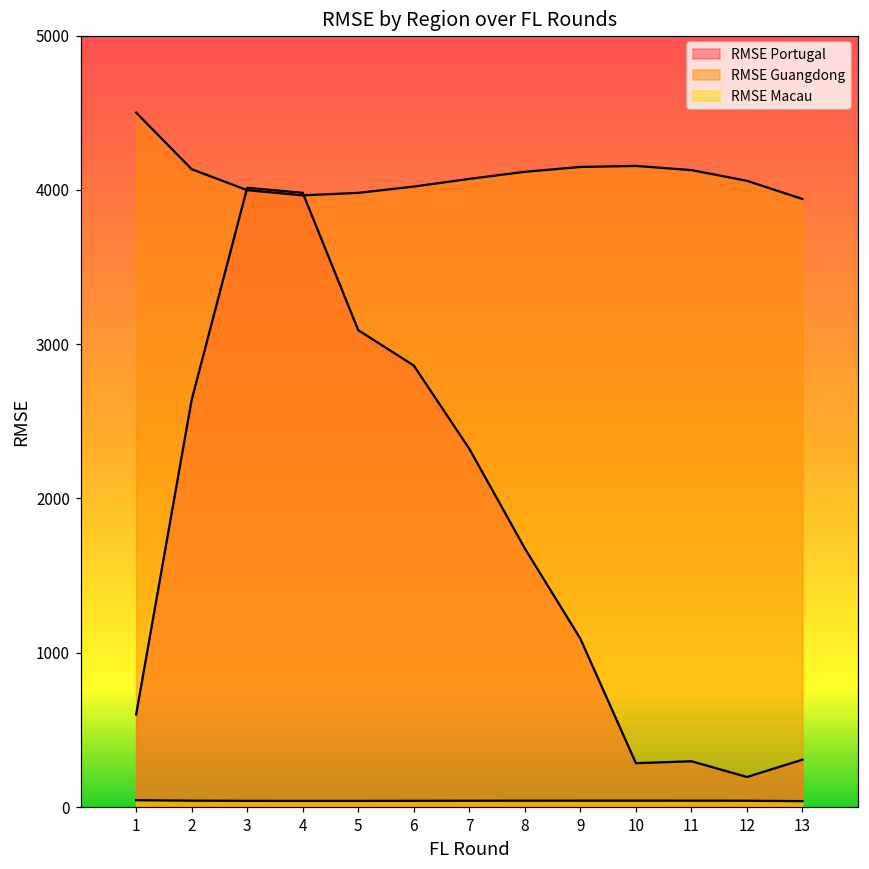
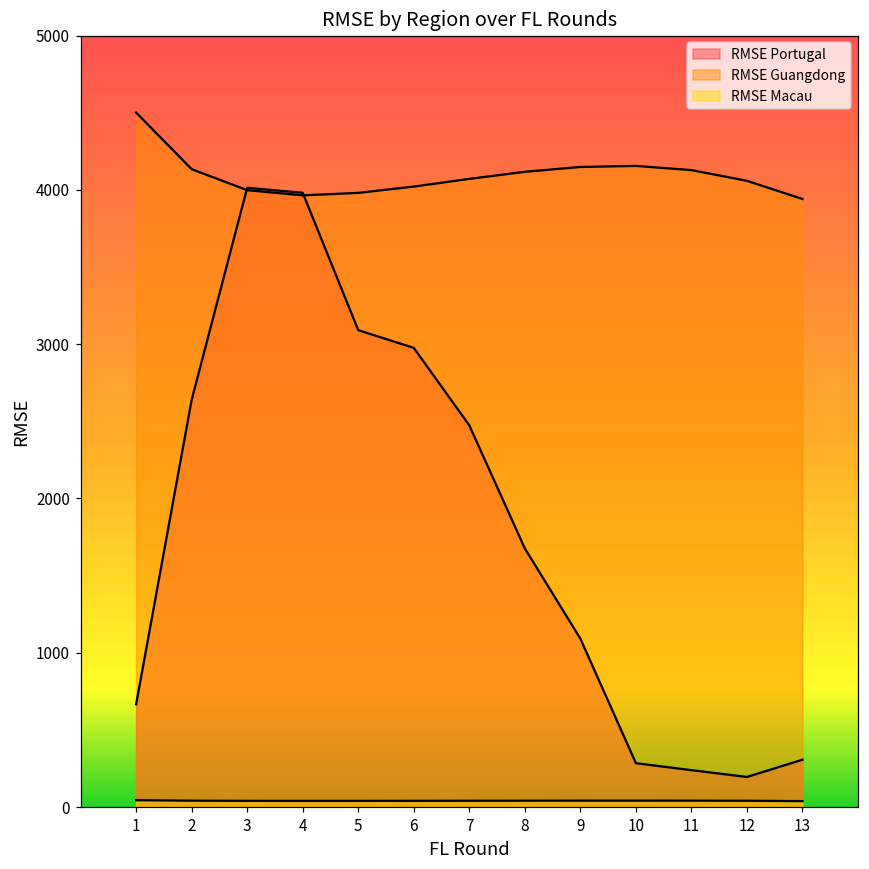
RMSE Portugal, 1: 600 -> 670
RMSE Portugal, 6: 2860 -> 2980
RMSE Portugal, 7: 2320 -> 2470
RMSE Portugal, 11: 300 -> 240
